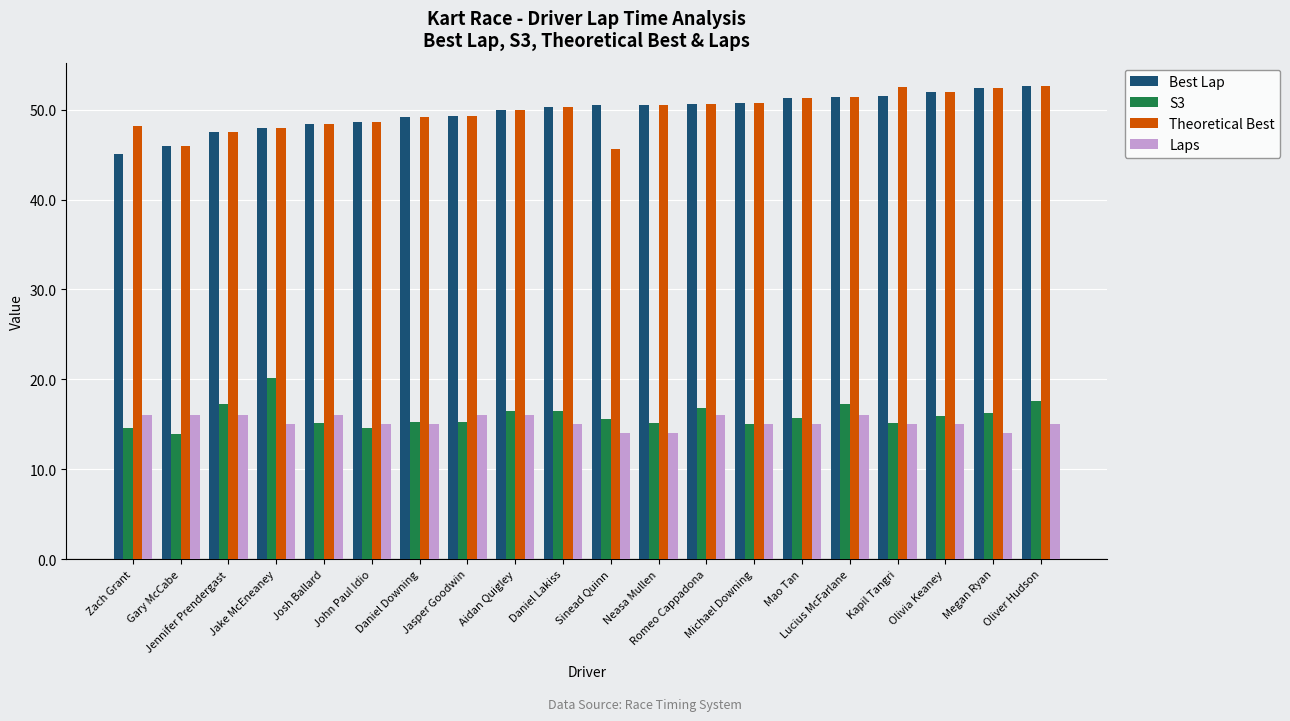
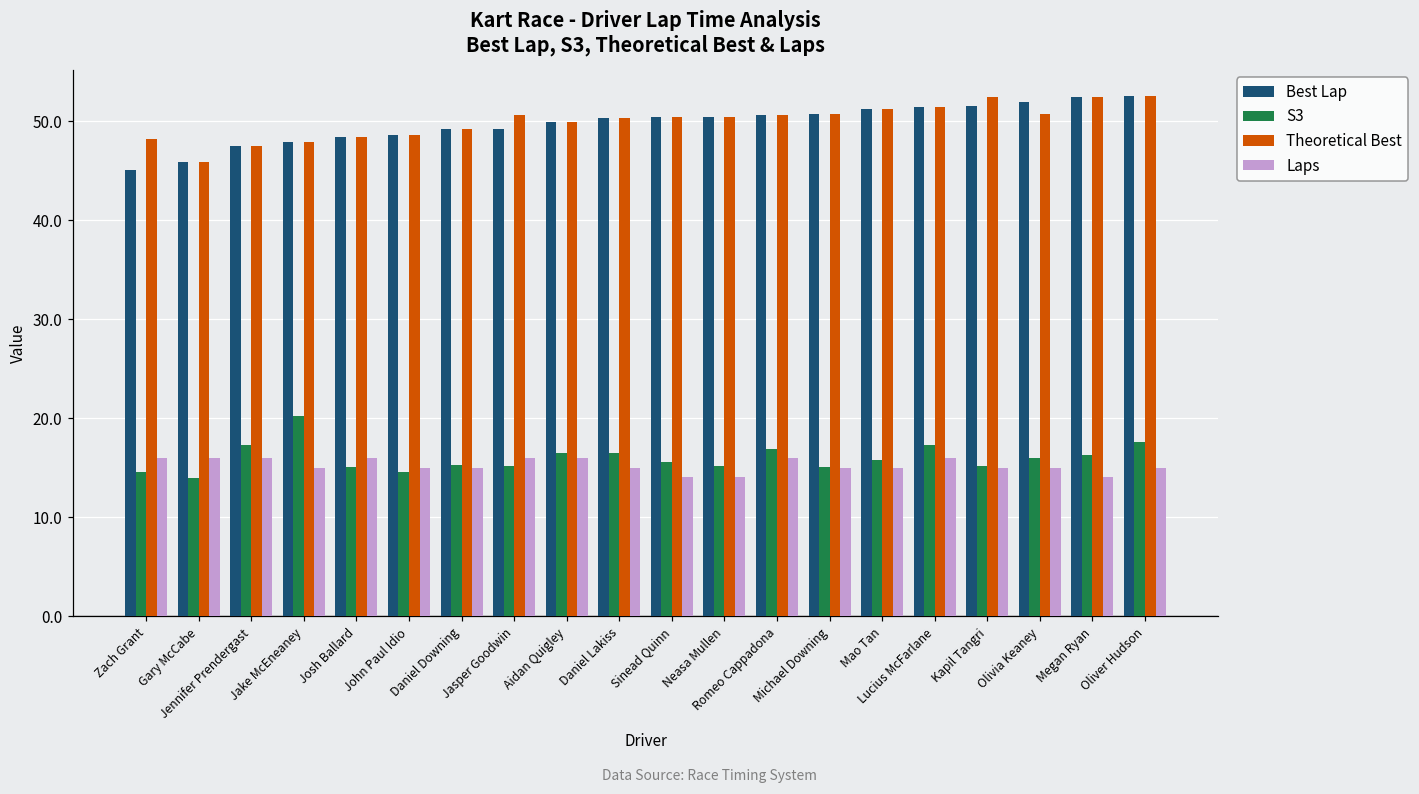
Theoretical Best, Jasper Goodwin: 49 -> 51
Theoretical Best, Sinead Quinn: 46 -> 50
Theoretical Best, Olivia Keaney: 52 -> 51
